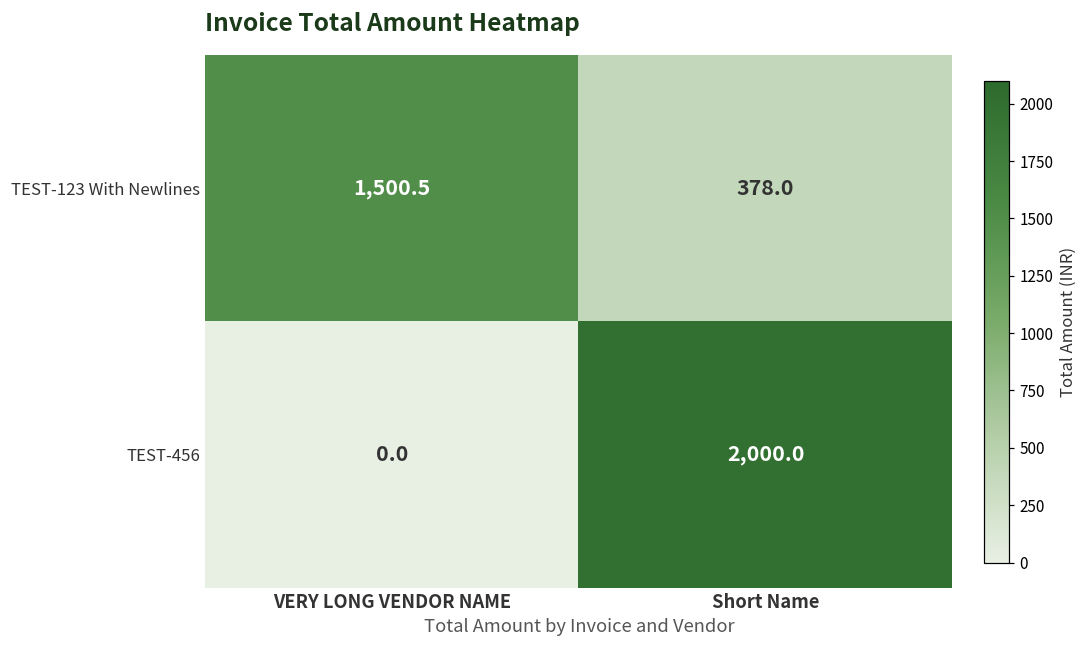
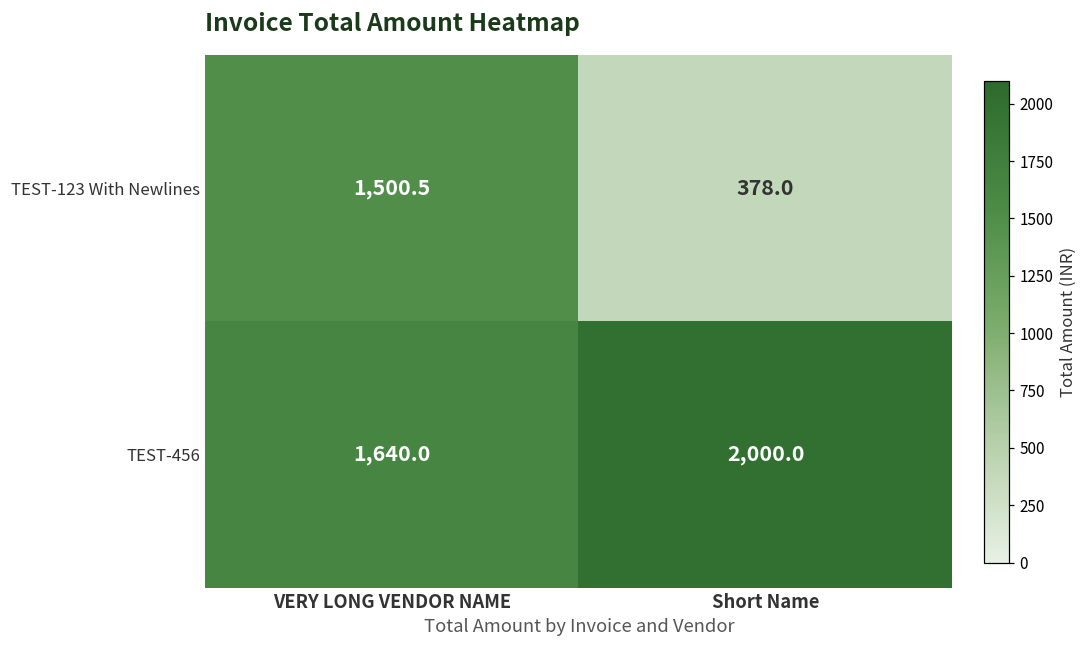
TEST-456, VERY LONG VENDOR NAME: 0.0 -> 1,640.0
